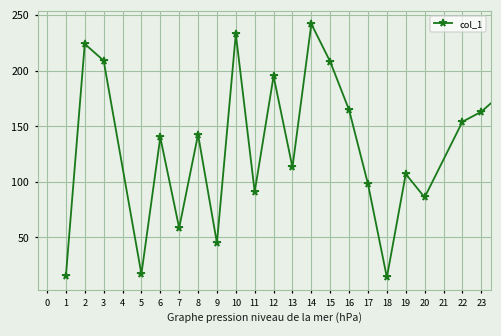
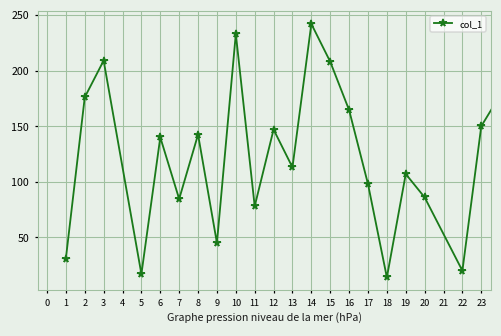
1: 15 -> 31
2: 224 -> 176
7: 59 -> 85
11: 91 -> 78
12: 195 -> 147
22: 154 -> 20
23: 163 -> 150
